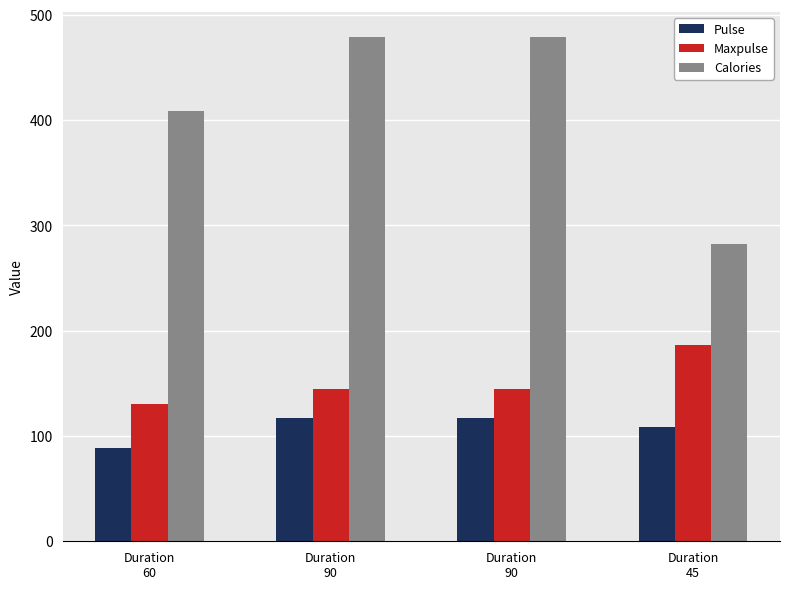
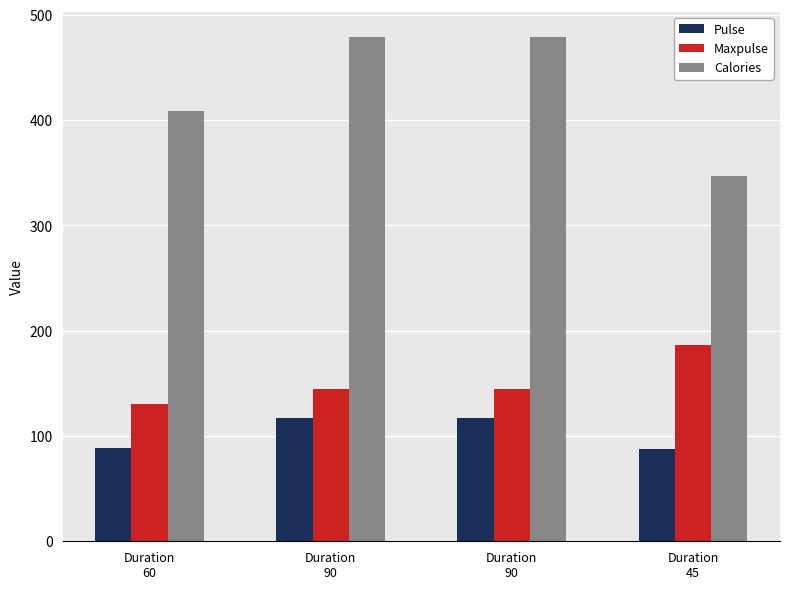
Pulse, Duration 45: 109 -> 88
Calories, Duration 45: 282 -> 347
